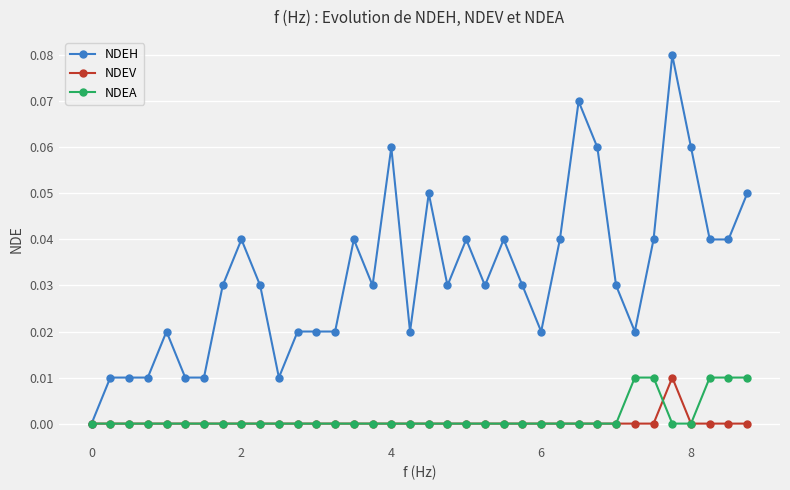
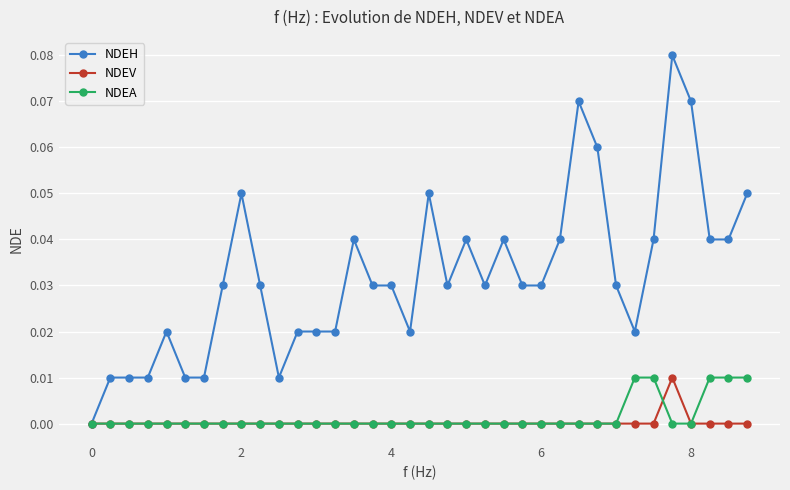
NDEH, 2: 0.04 -> 0.05
NDEH, 4: 0.06 -> 0.03
NDEH, 6: 0.02 -> 0.03
NDEH, 8: 0.06 -> 0.07
